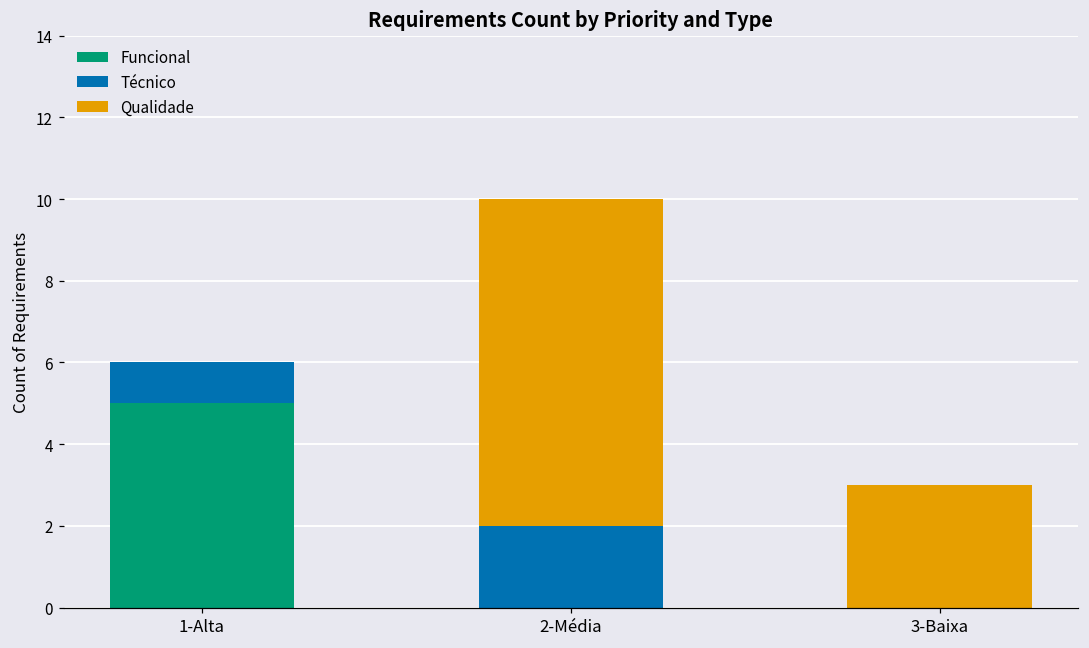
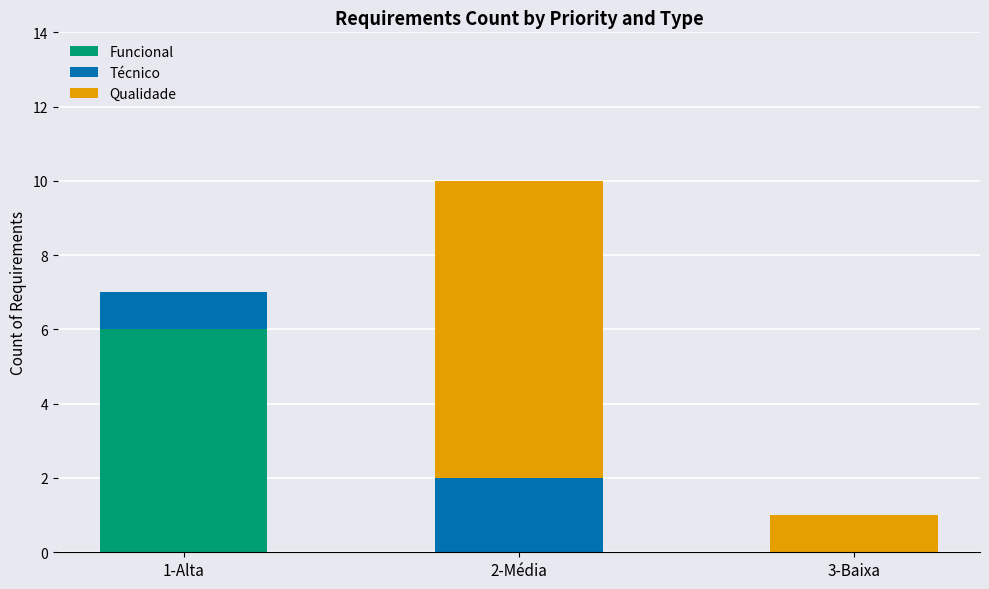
Funcional, 1-Alta: 5 -> 6
Qualidade, 3-Baixa: 3 -> 1
